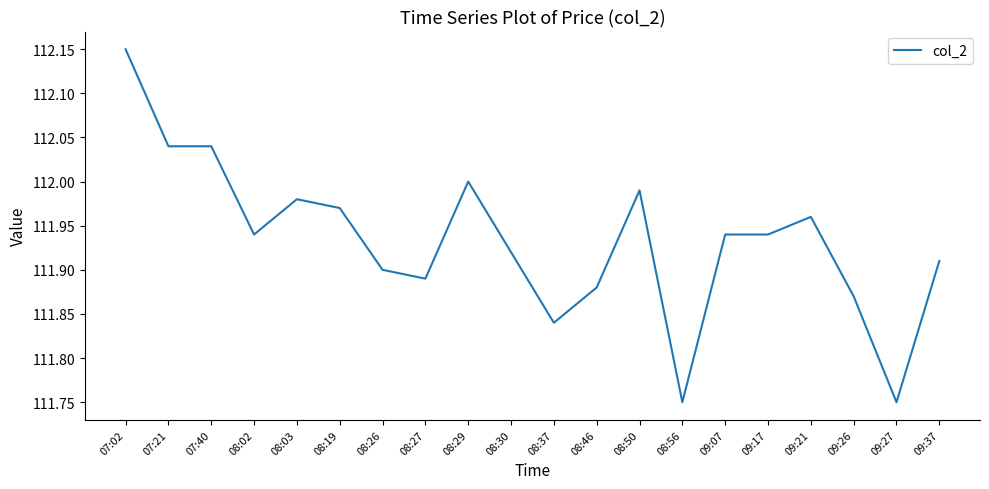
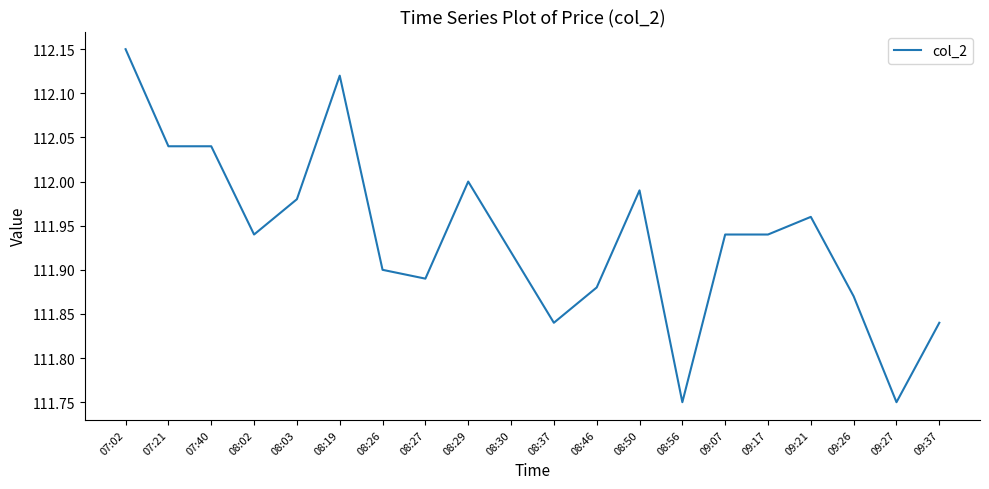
08:19: 111.97 -> 112.12
09:37: 111.91 -> 111.84
